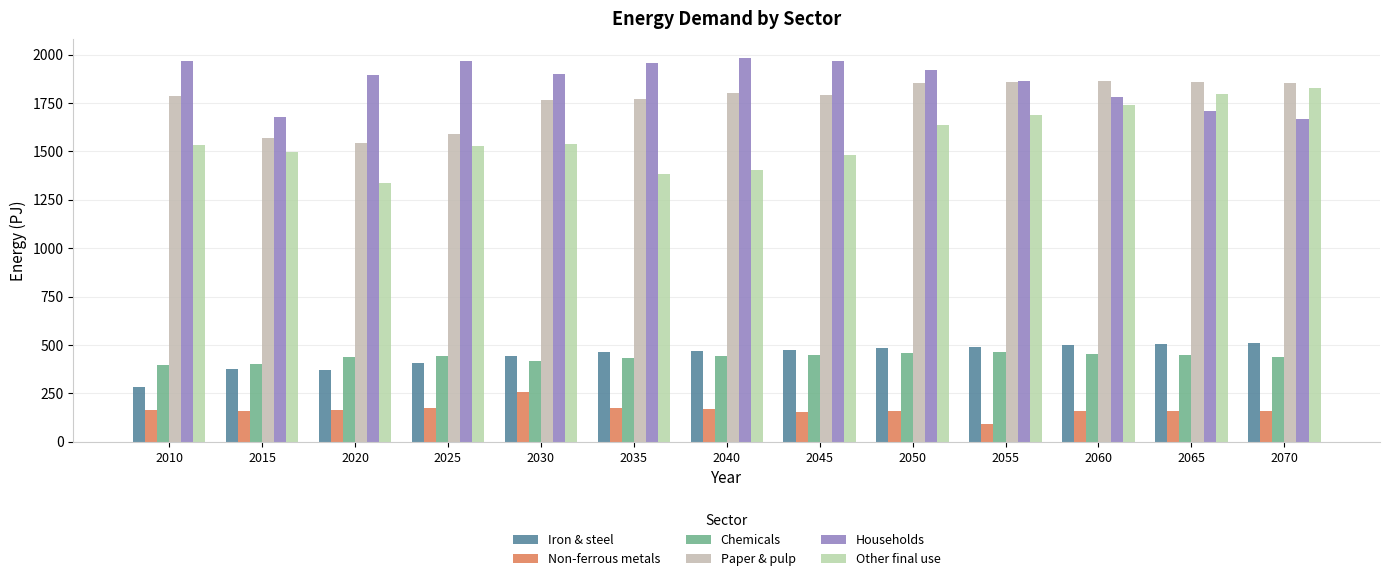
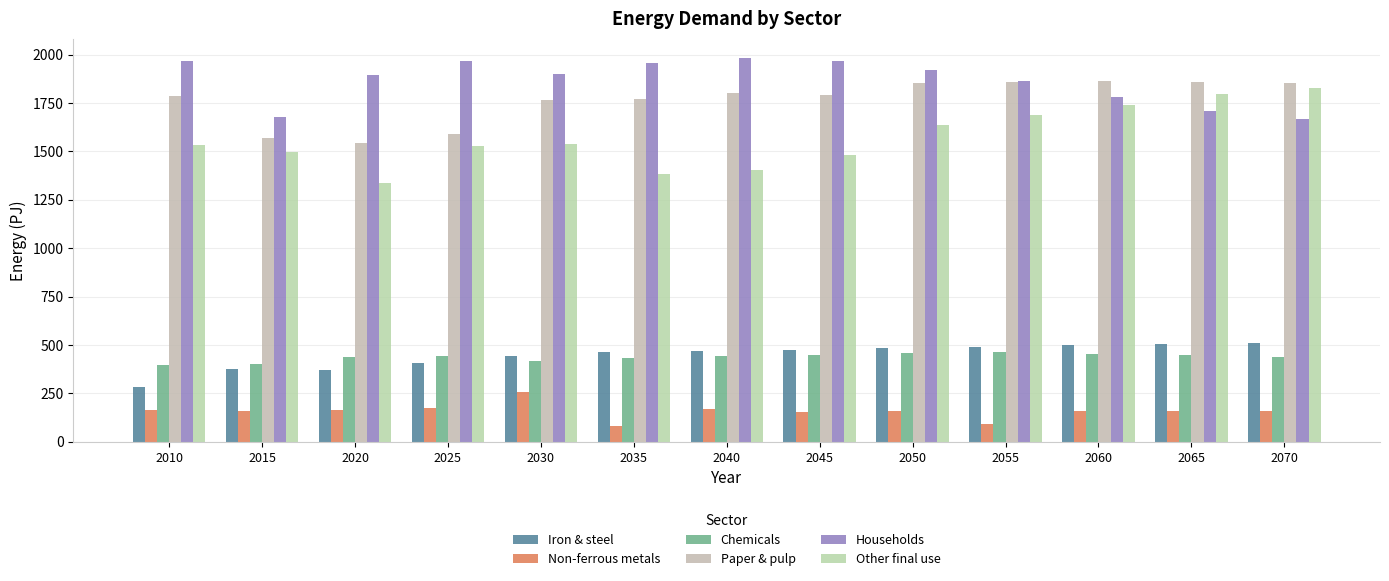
Non-ferrous metals, 2035: 170 -> 80
